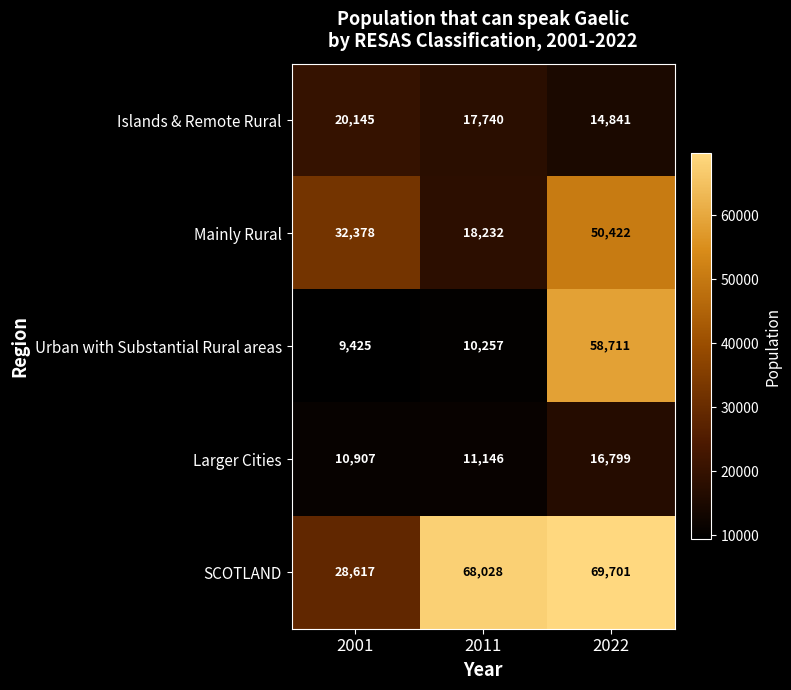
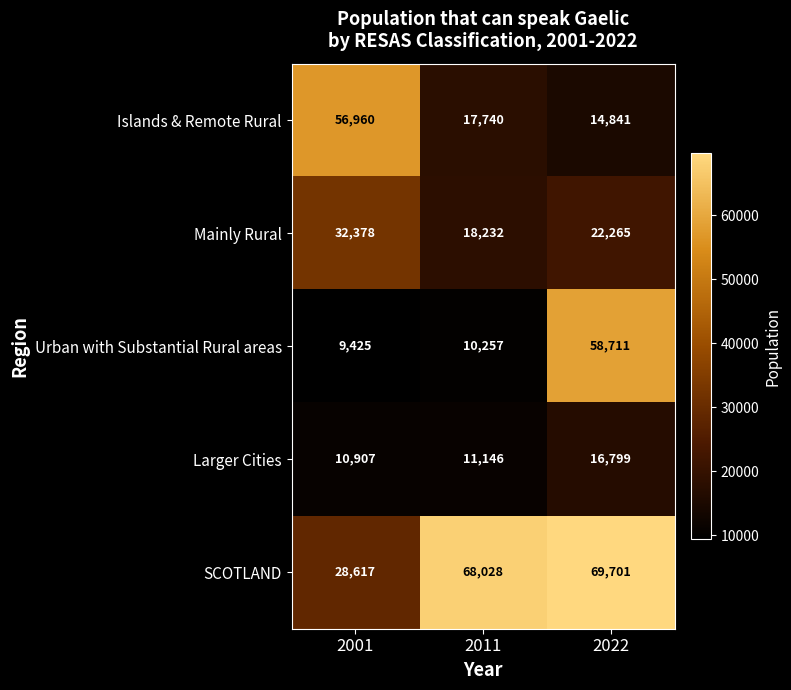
Islands & Remote Rural, 2001: 20,145 -> 56,960
Mainly Rural, 2022: 50,422 -> 22,265
